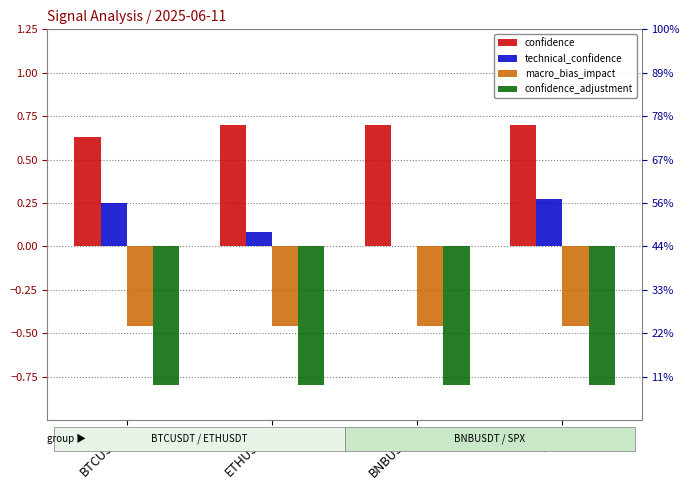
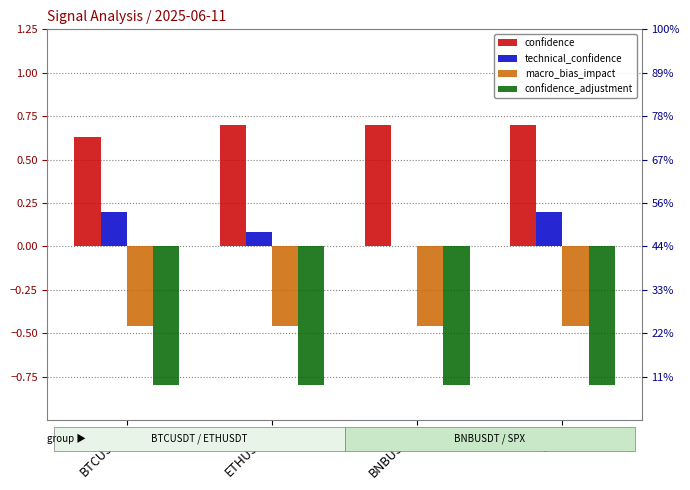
technical_confidence, BTCUSDT: 0.25 -> 0.20
technical_confidence, SPX: 0.27 -> 0.20
